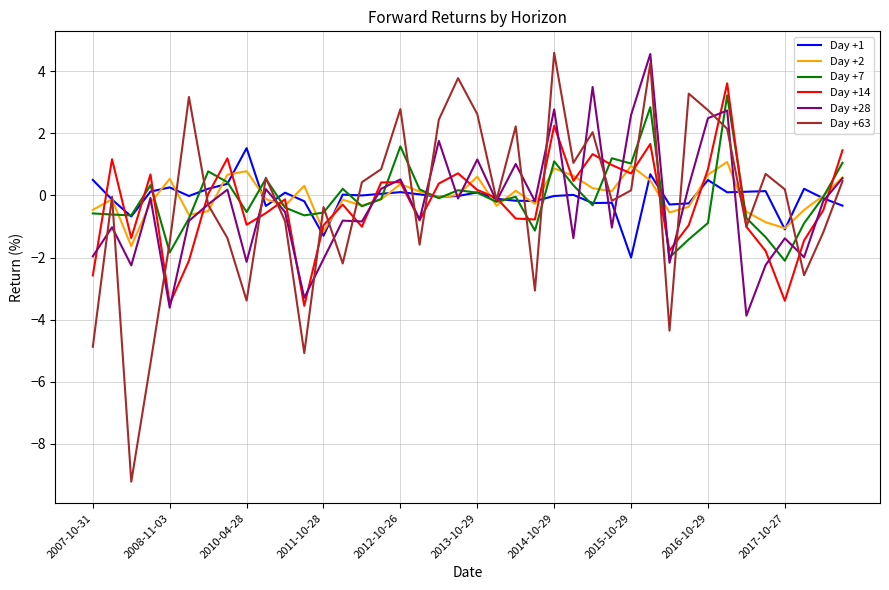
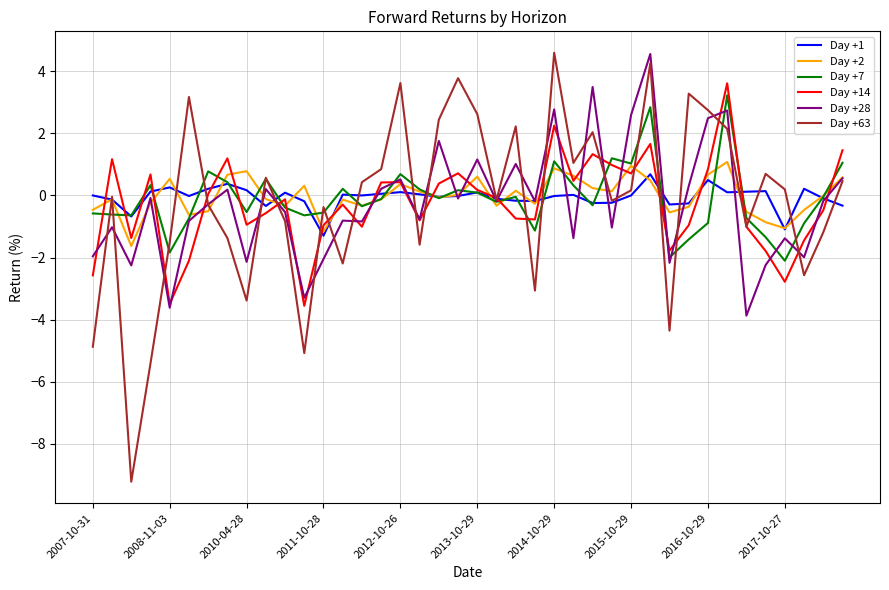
Day +1, 2007-10-31: 0.5 -> 0.0
Day +1, 2010-04-28: 1.5 -> 0.2
Day +7, 2012-10-26: 1.6 -> 0.7
Day +63, 2012-10-26: 2.8 -> 3.6
Day +1, 2015-10-29: -2 -> 0
Day +14, 2017-10-27: -3.4 -> -2.8
